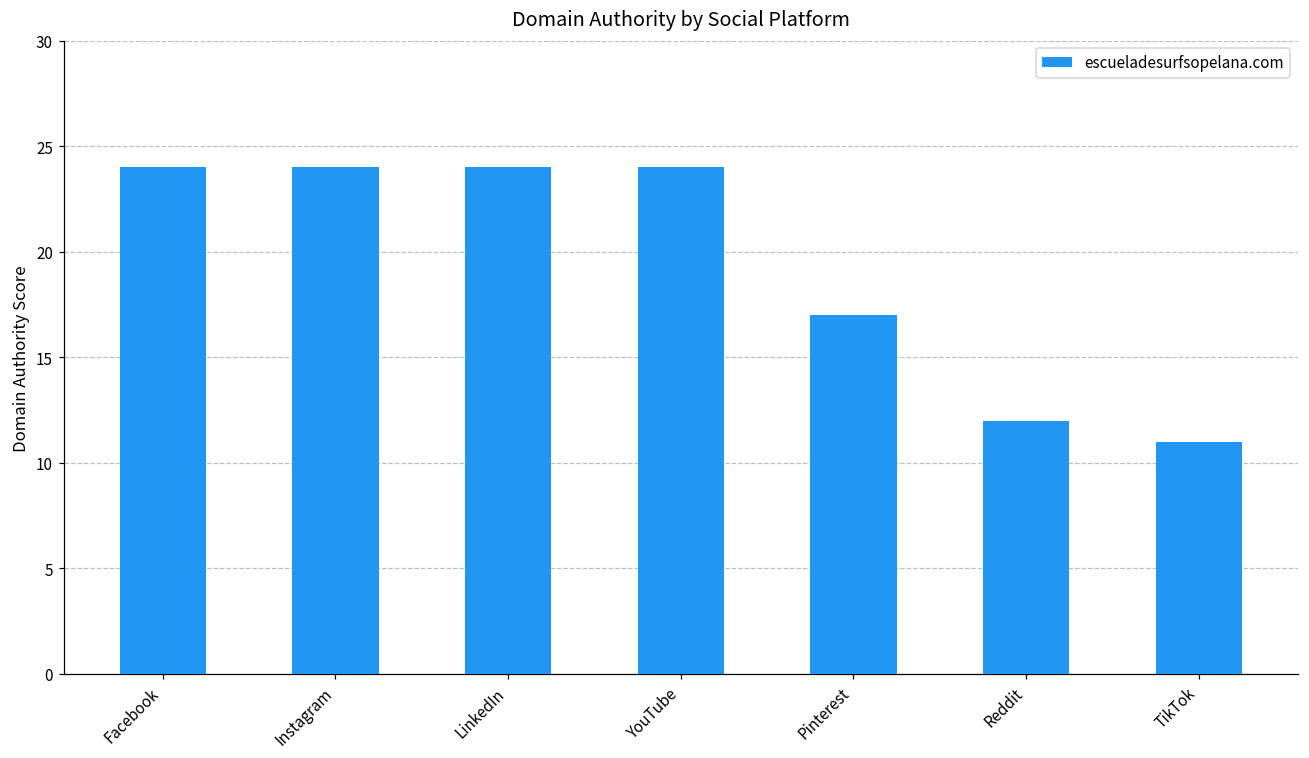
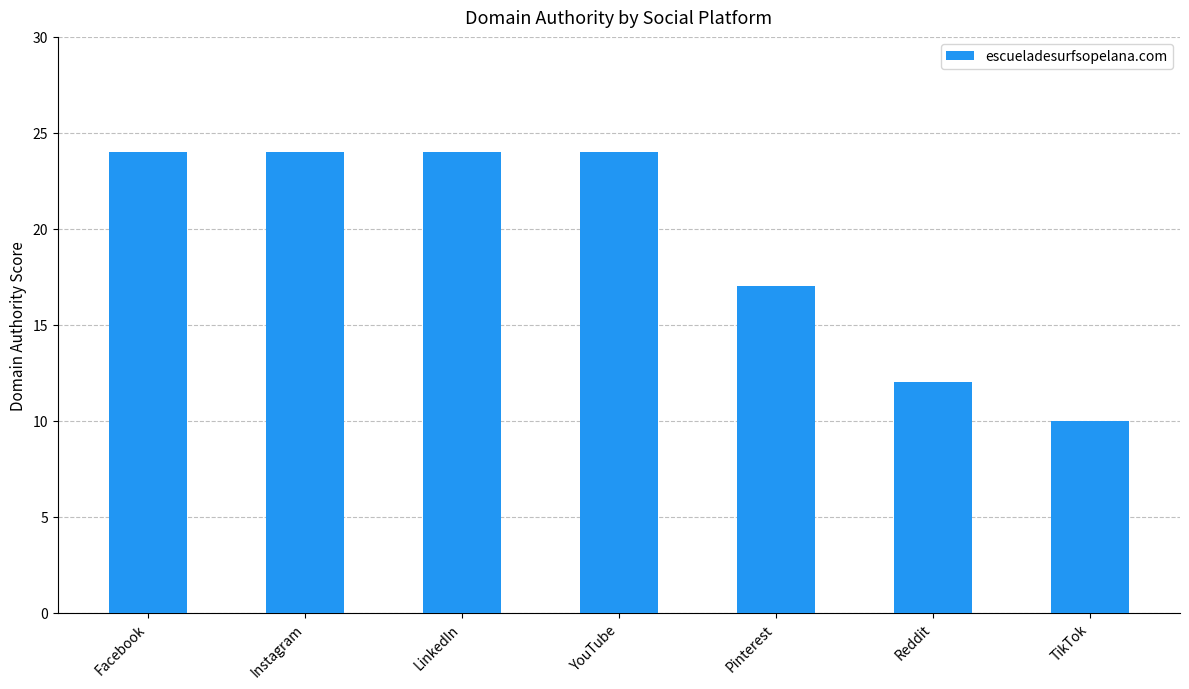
TikTok: 11 -> 10
